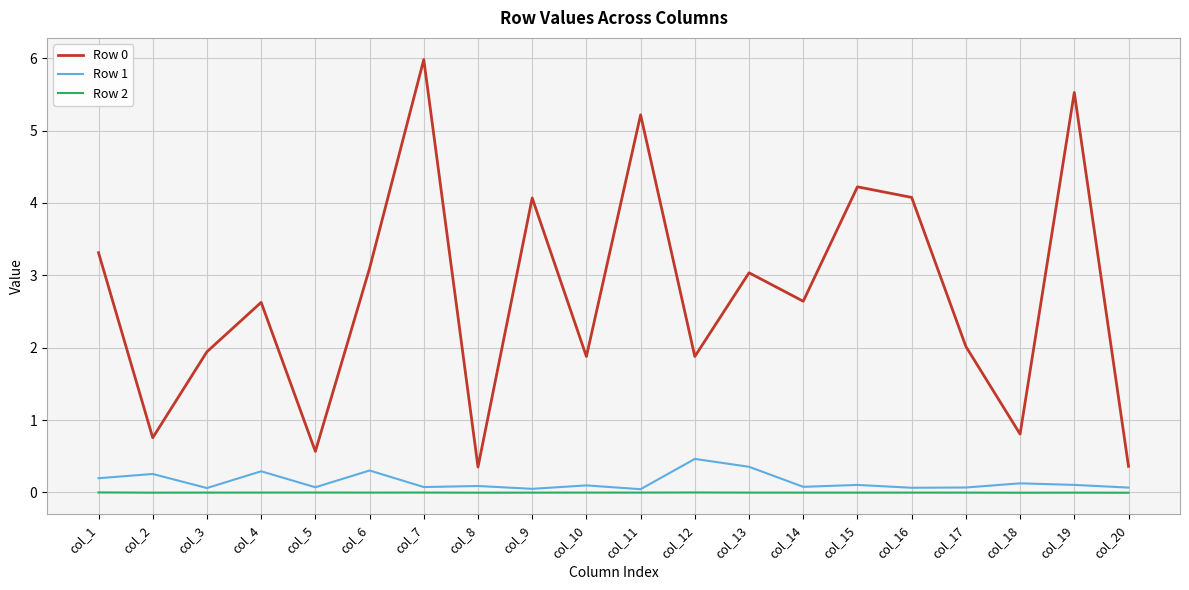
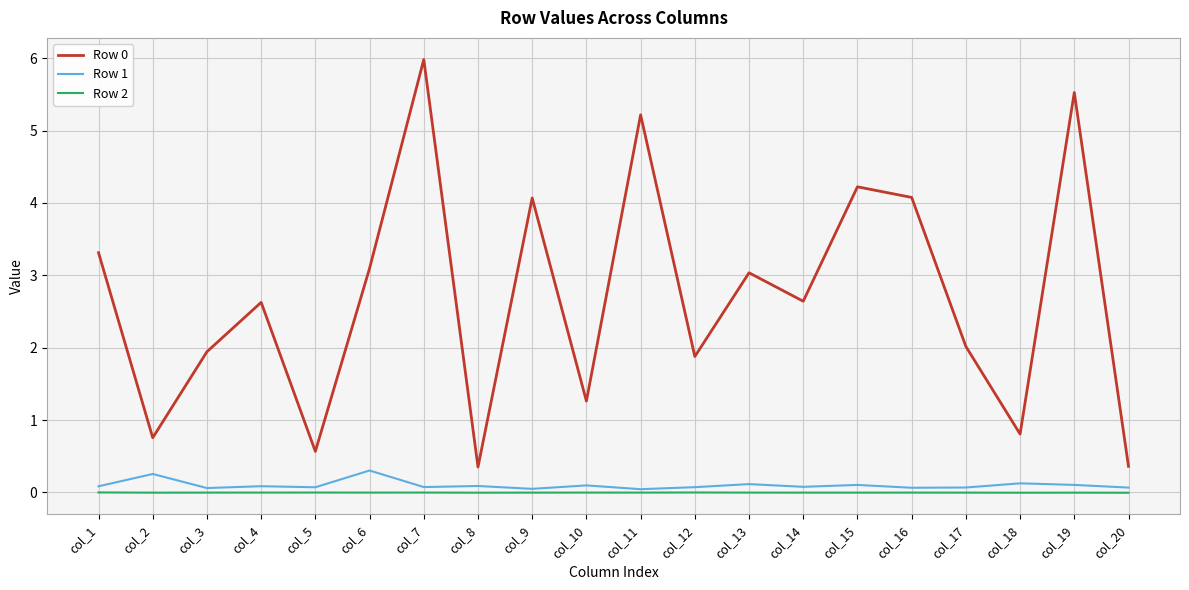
Row 1, col_1: 0.2 -> 0.1
Row 1, col_4: 0.3 -> 0.1
Row 0, col_10: 1.9 -> 1.3
Row 1, col_12: 0.5 -> 0.1
Row 1, col_13: 0.4 -> 0.1
